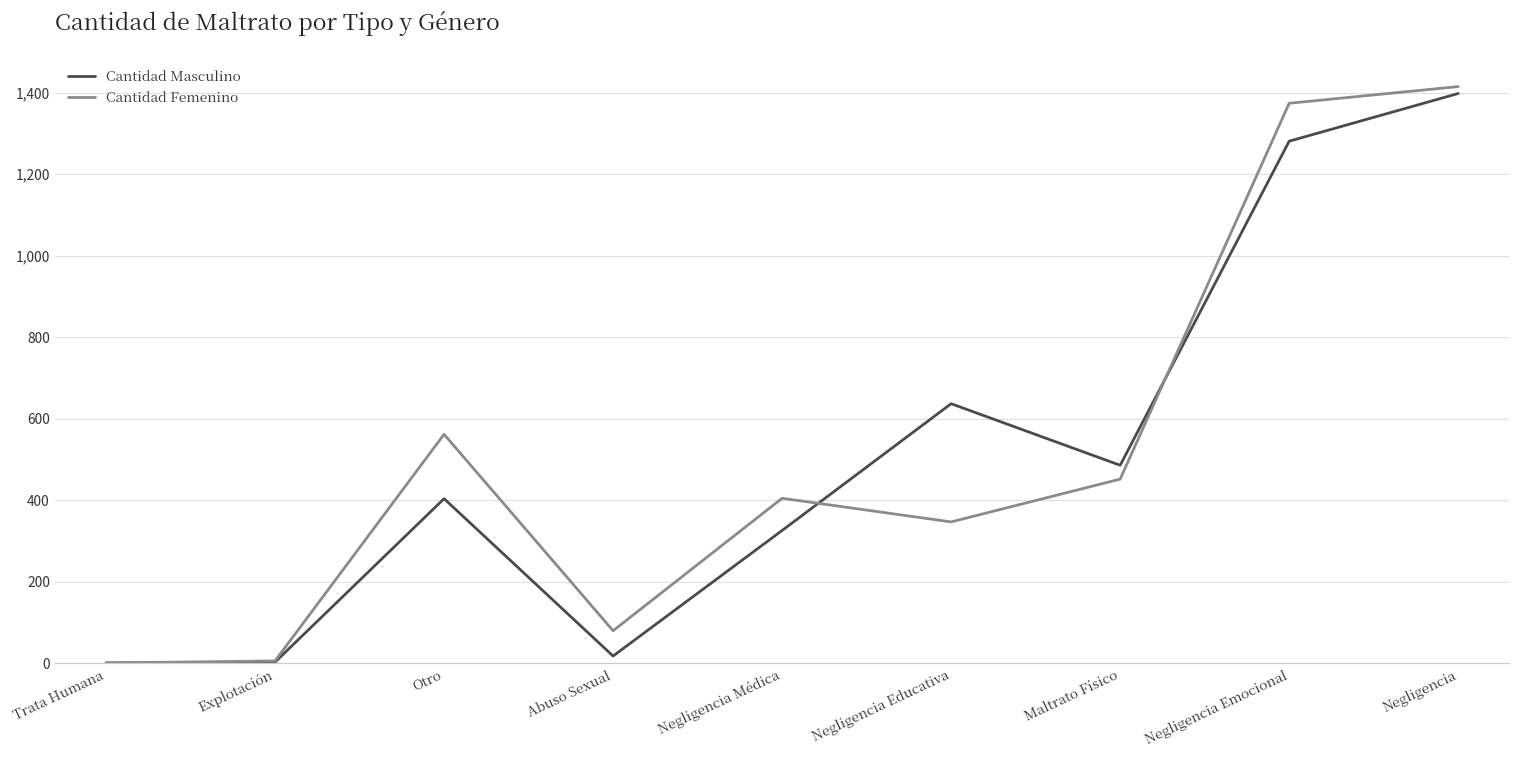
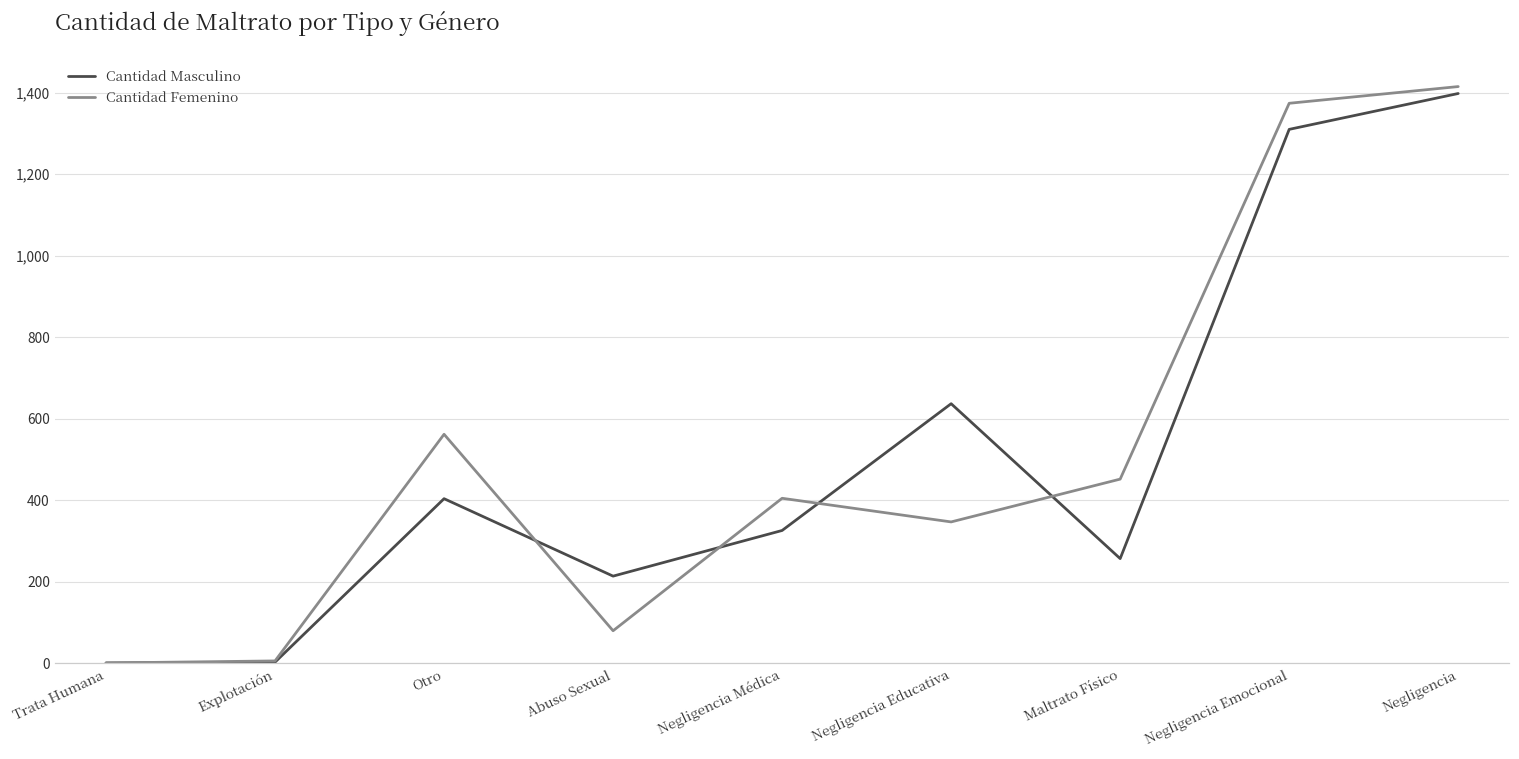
Cantidad Masculino, Abuso Sexual: 20 -> 210
Cantidad Masculino, Maltrato Físico: 490 -> 260
Cantidad Masculino, Negligencia Emocional: 1,280 -> 1,310
